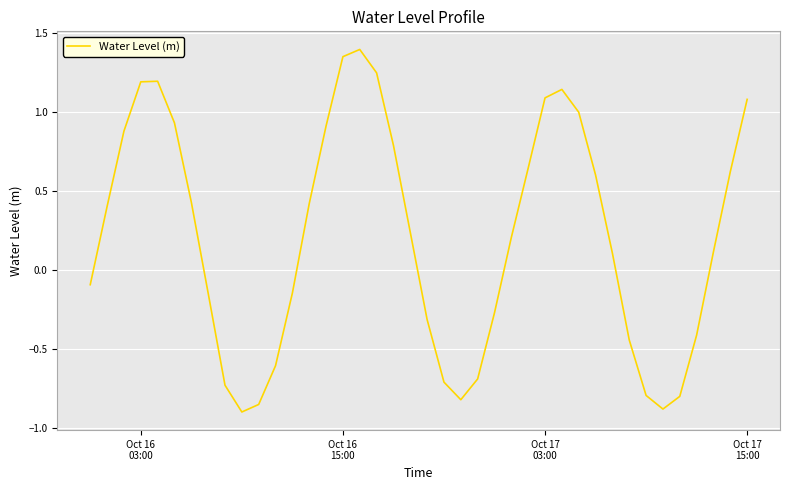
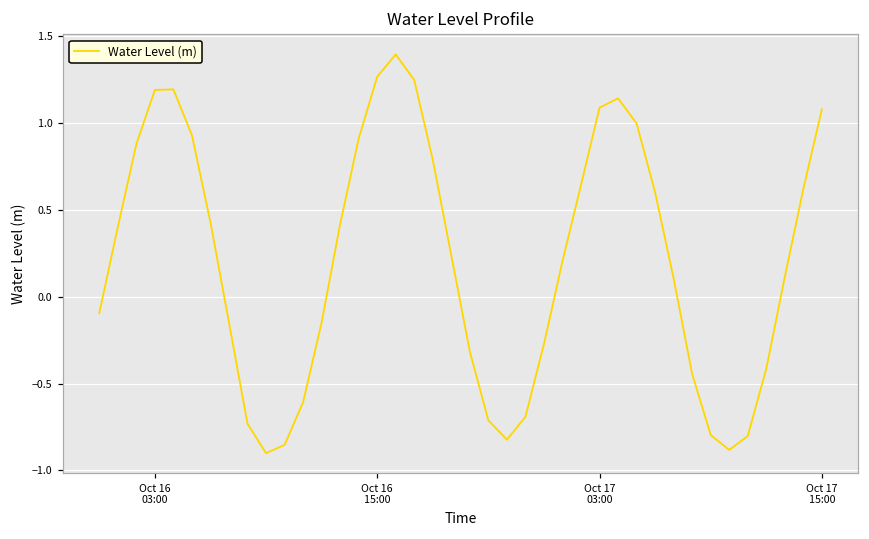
Oct 16 15:00: 1.35 -> 1.27
